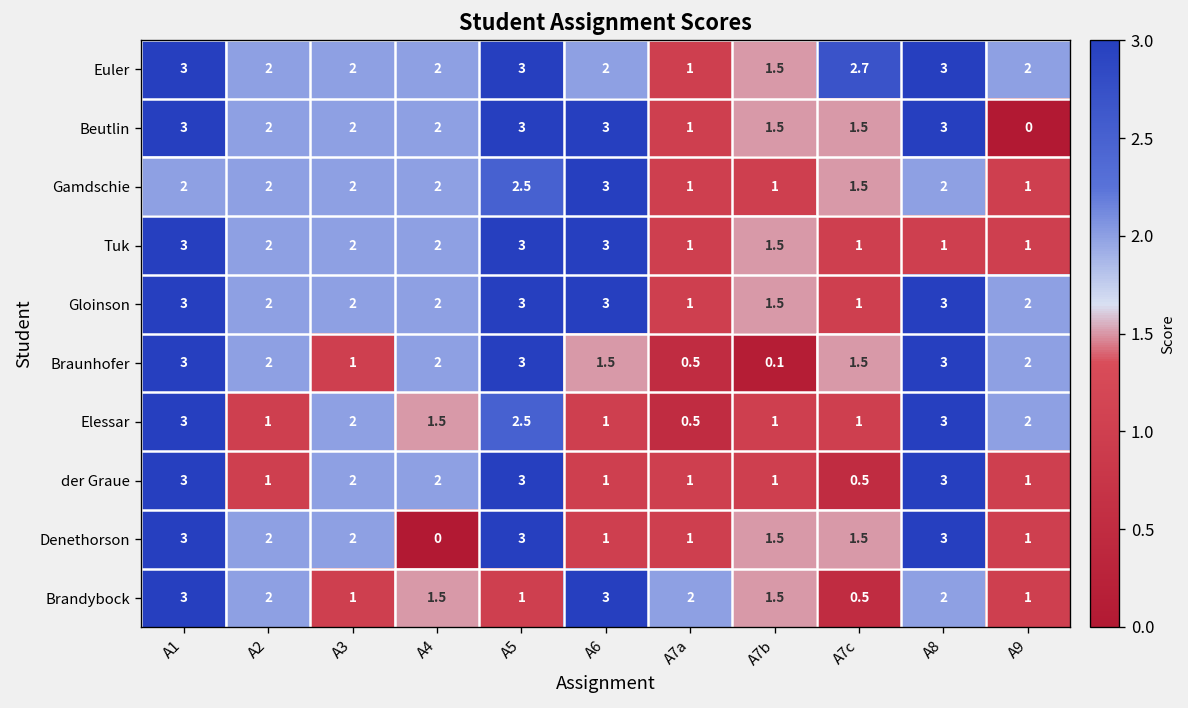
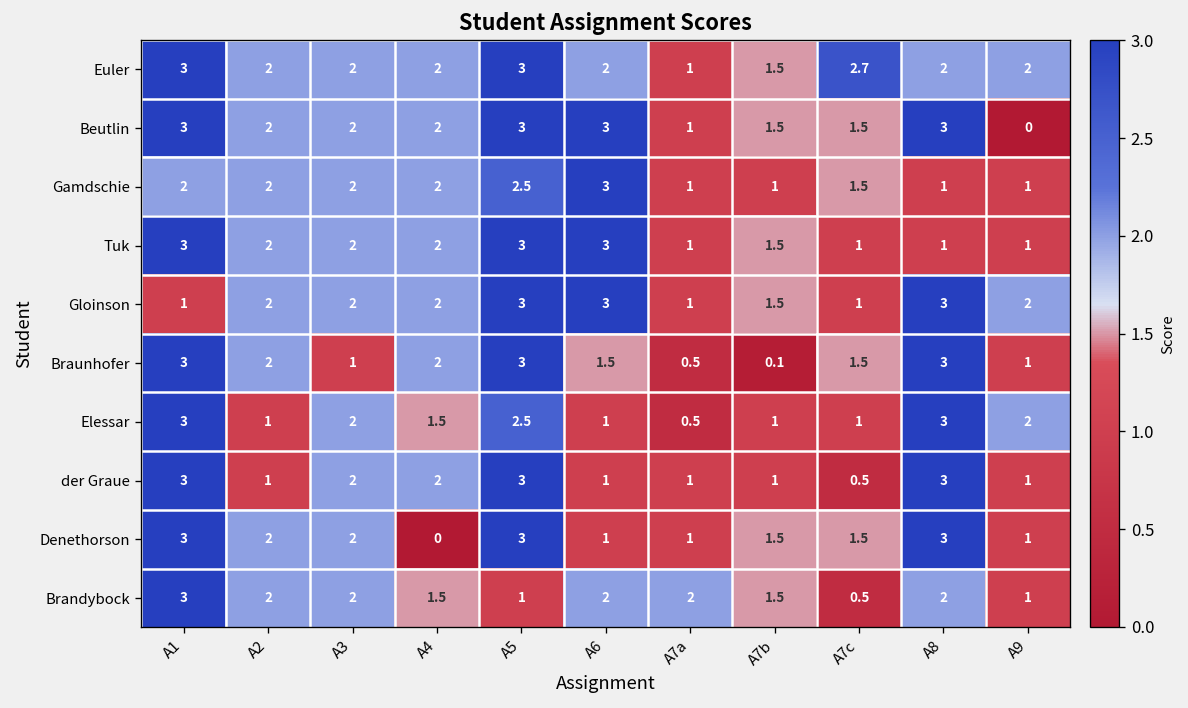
Euler, A8: 3 -> 2
Gamdschie, A8: 2 -> 1
Gloinson, A1: 3 -> 1
Braunhofer, A9: 2 -> 1
Brandybock, A3: 1 -> 2
Brandybock, A6: 3 -> 2
